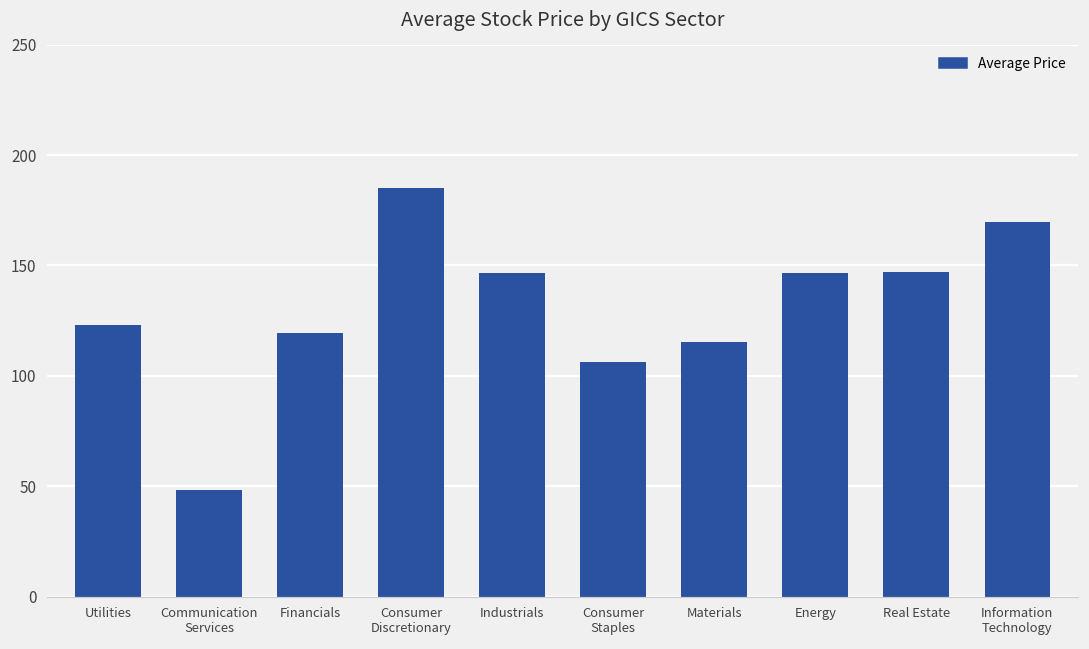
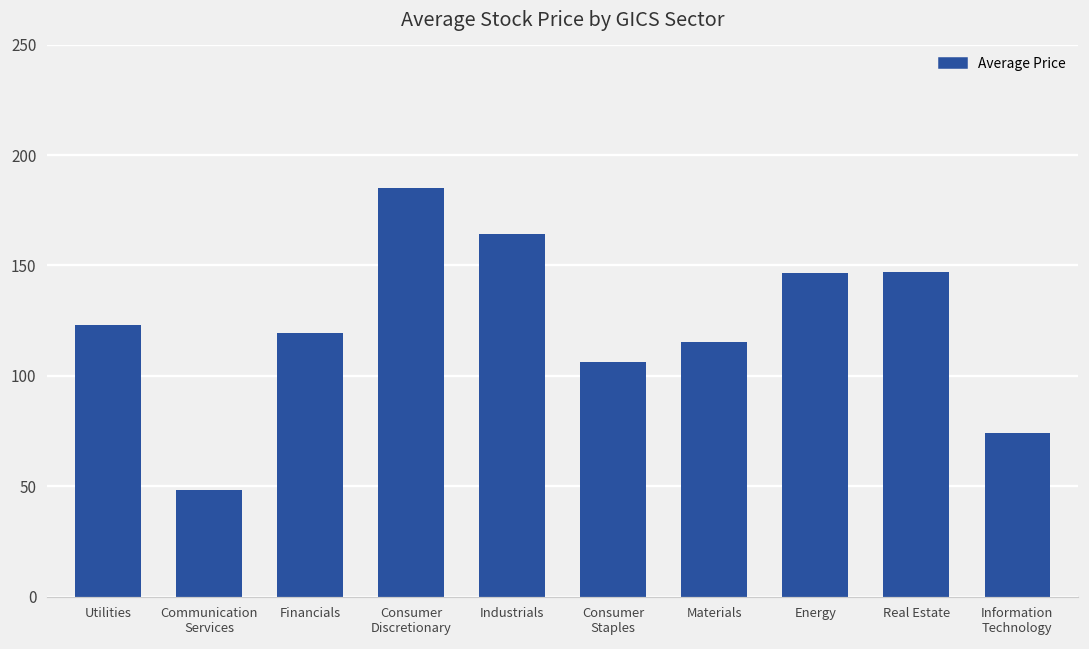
Industrials: 147 -> 164
Information Technology: 169 -> 74
